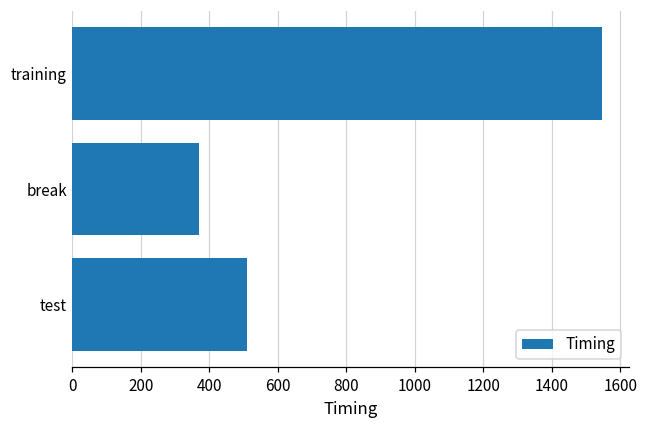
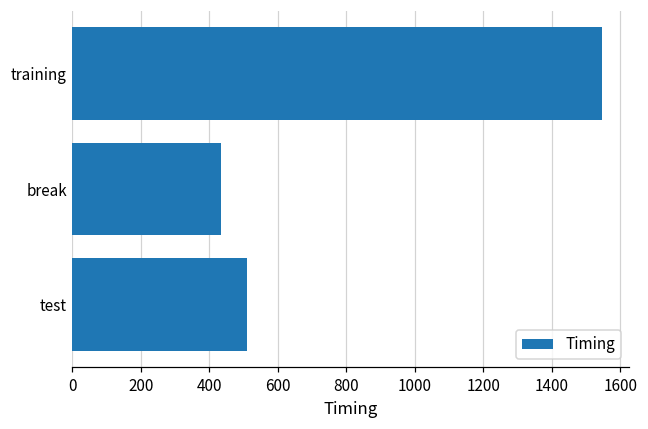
break: 370 -> 440
